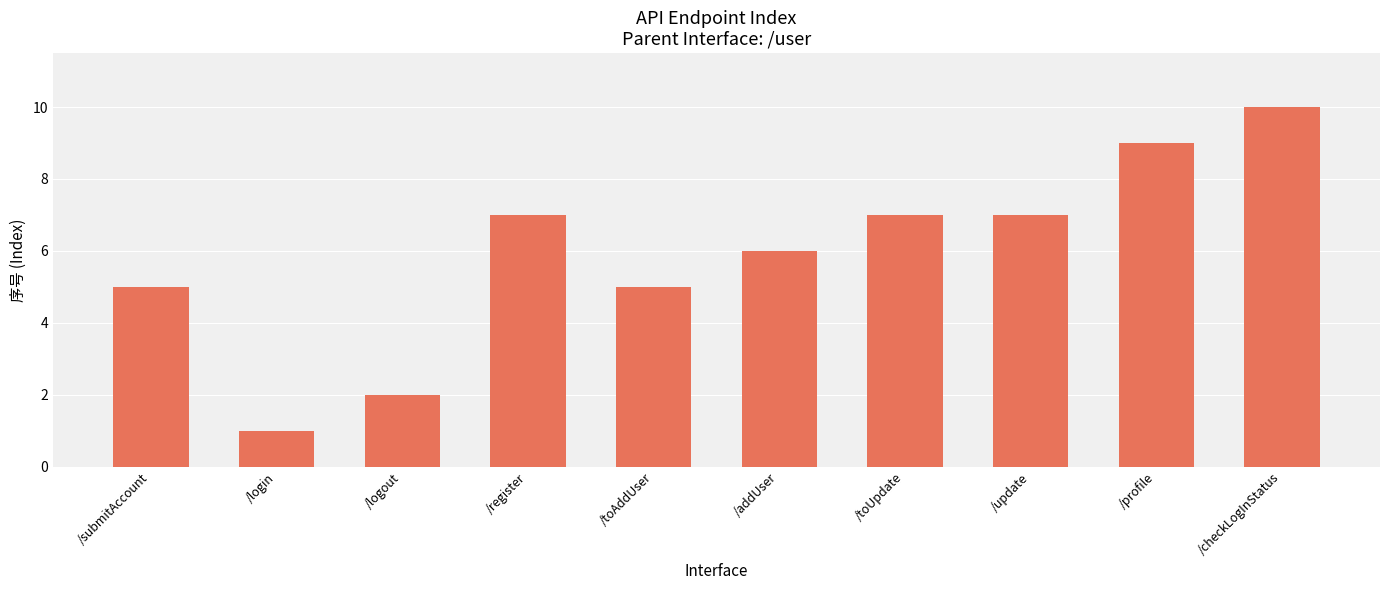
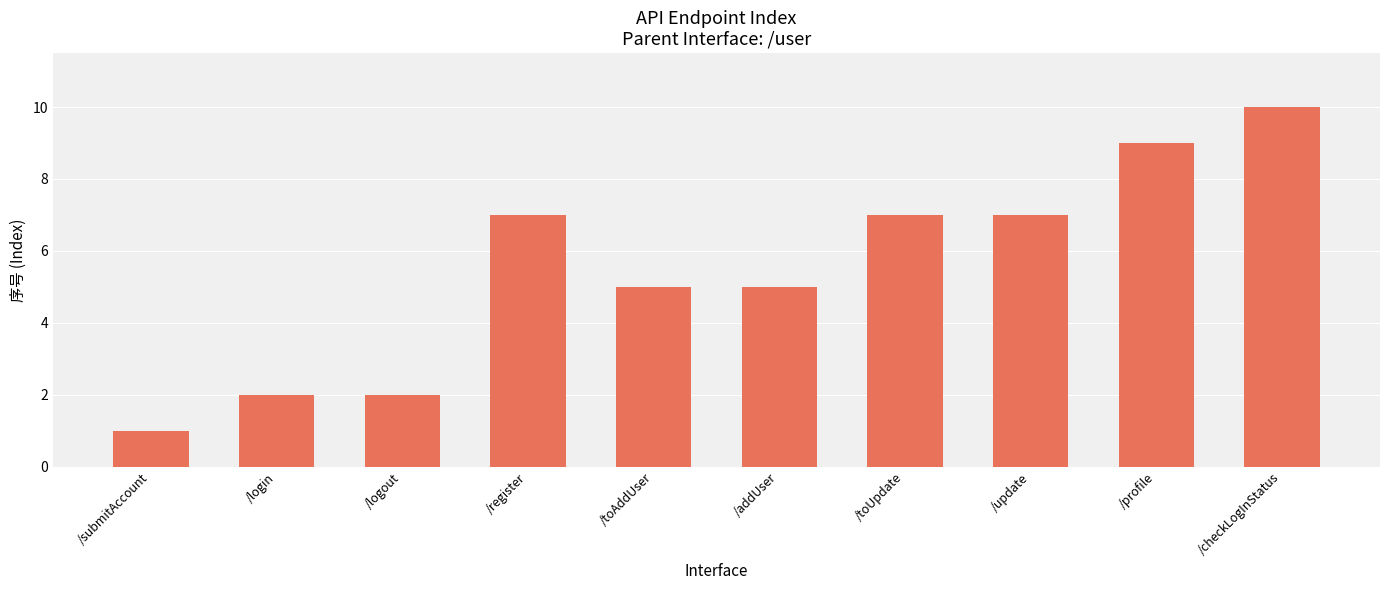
/submitAccount: 5 -> 1
/login: 1 -> 2
/addUser: 6 -> 5
